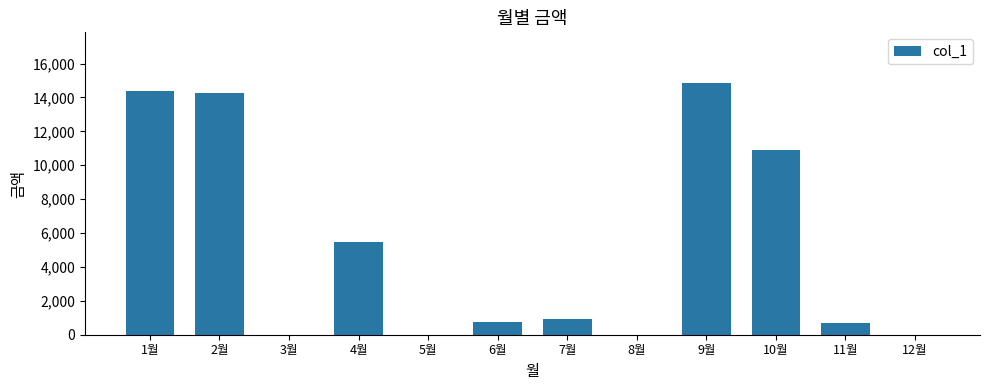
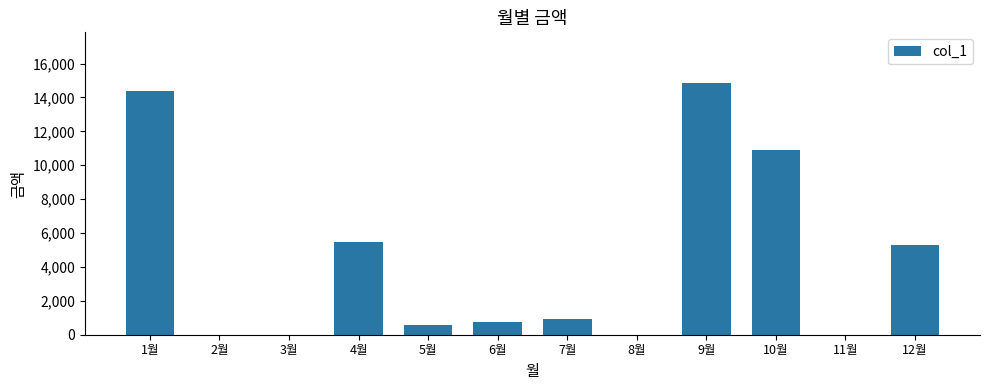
2월: 14,300 -> 0
5월: 0 -> 600
11월: 700 -> 0
12월: 0 -> 5,300
